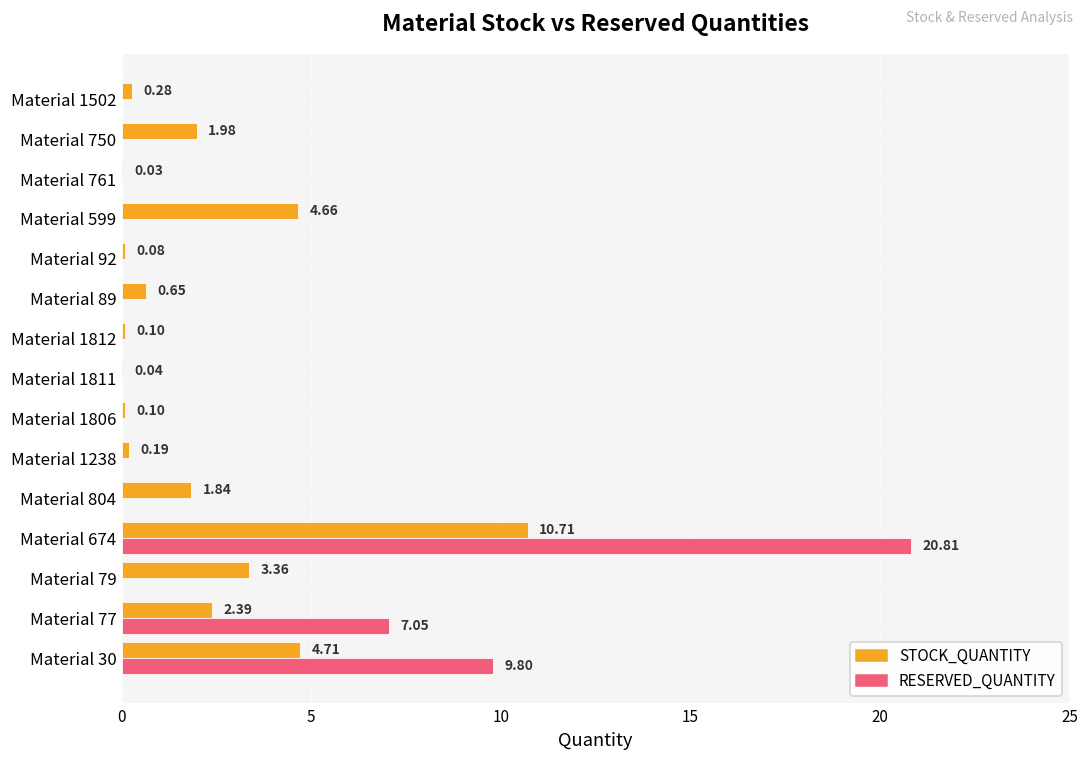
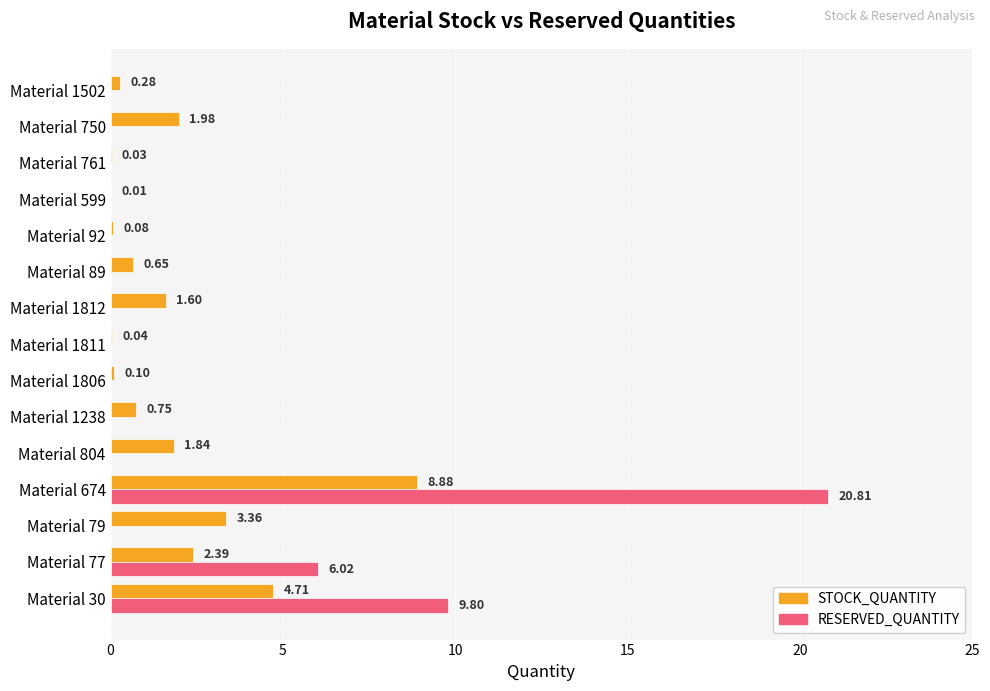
STOCK_QUANTITY, Material 599: 4.66 -> 0.01
STOCK_QUANTITY, Material 1812: 0.10 -> 1.60
STOCK_QUANTITY, Material 1238: 0.19 -> 0.75
STOCK_QUANTITY, Material 674: 10.71 -> 8.88
RESERVED_QUANTITY, Material 77: 7.05 -> 6.02
